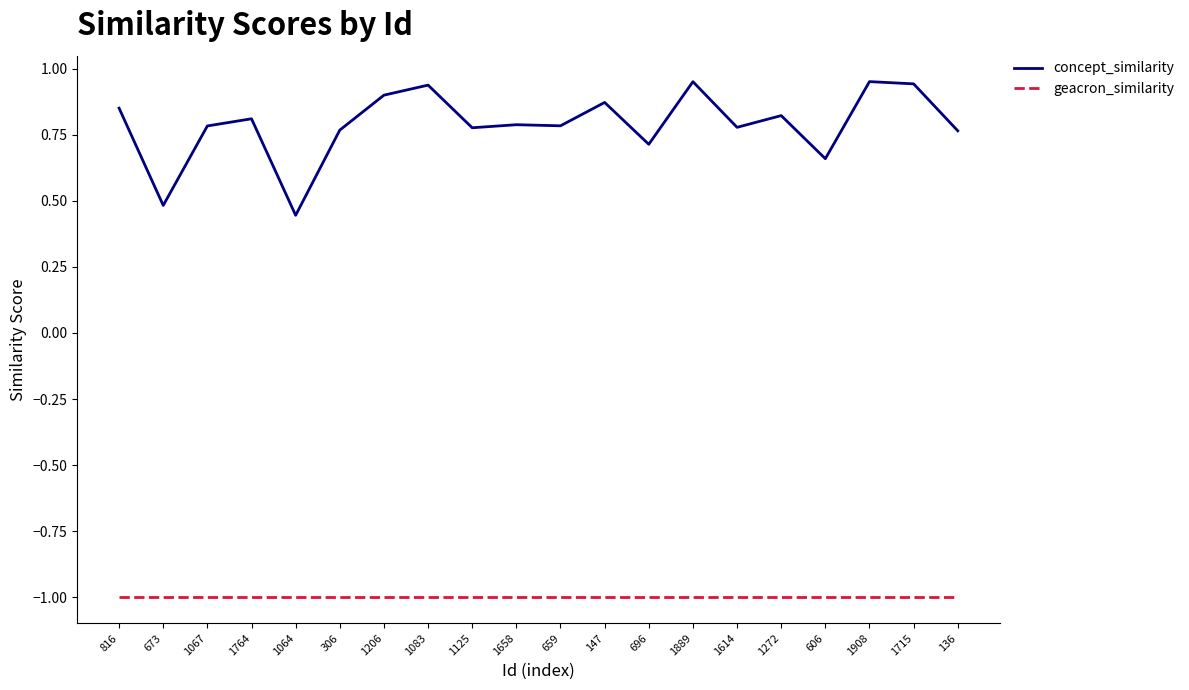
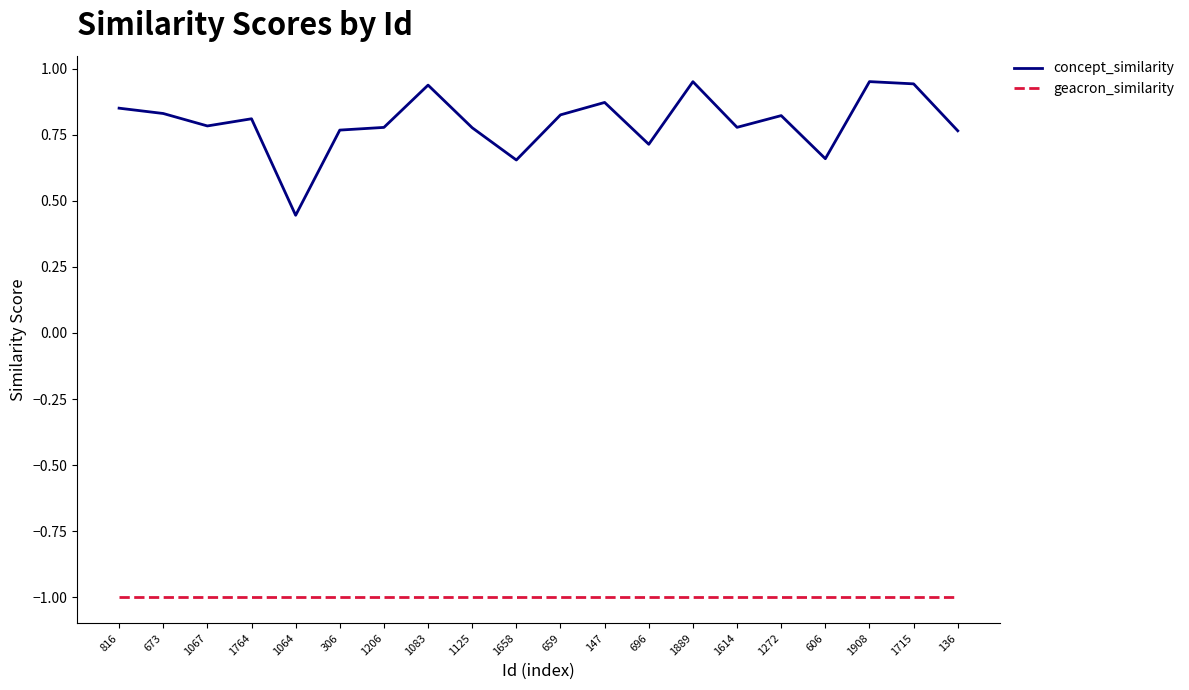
concept_similarity, 673: 0.48 -> 0.83
concept_similarity, 1206: 0.90 -> 0.78
concept_similarity, 1658: 0.79 -> 0.65
concept_similarity, 659: 0.78 -> 0.82
